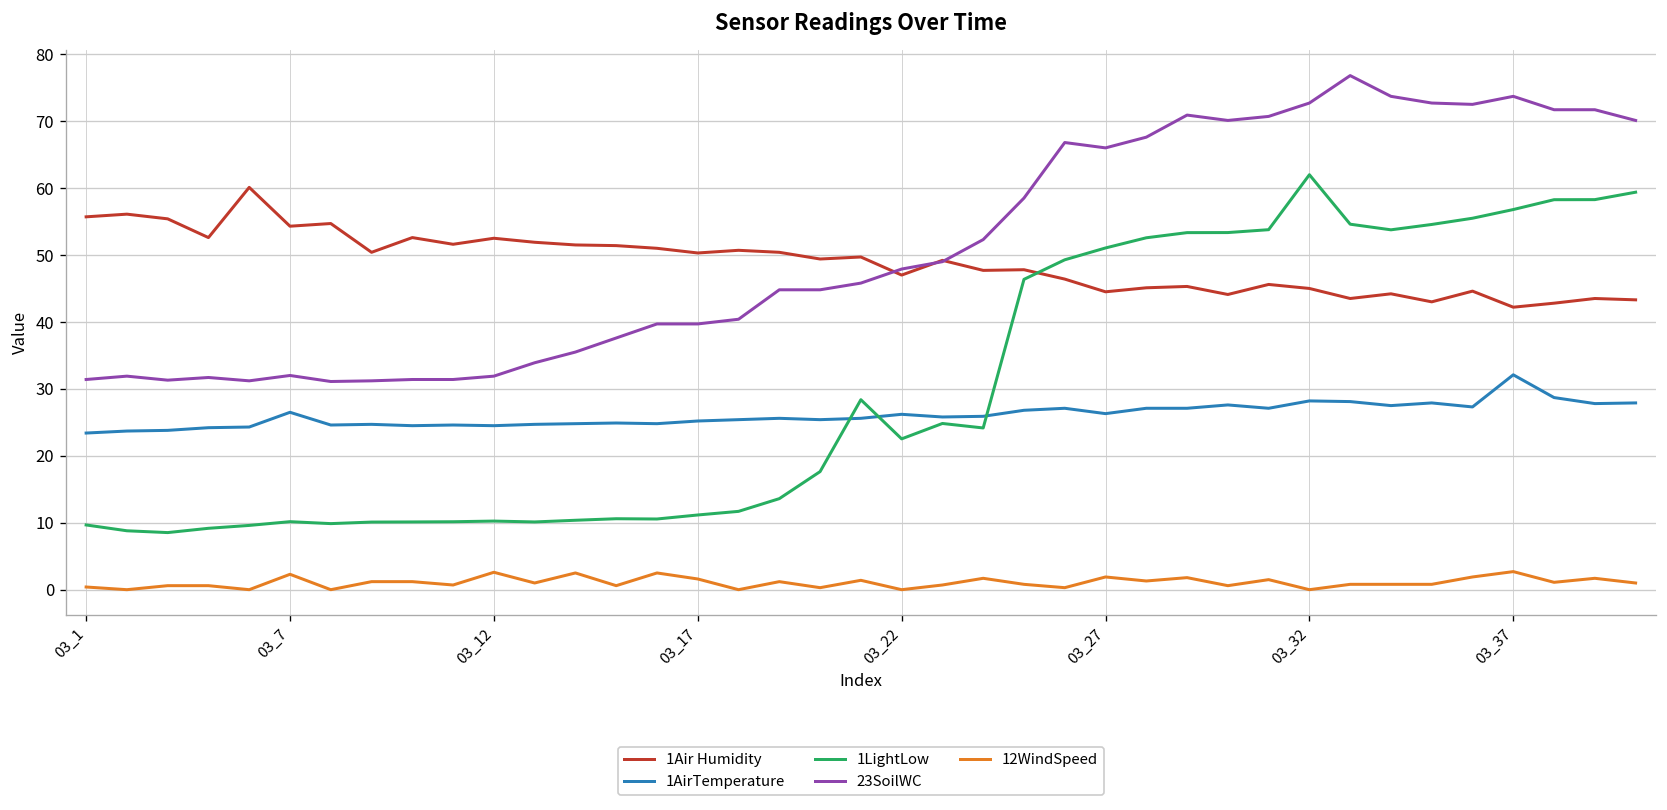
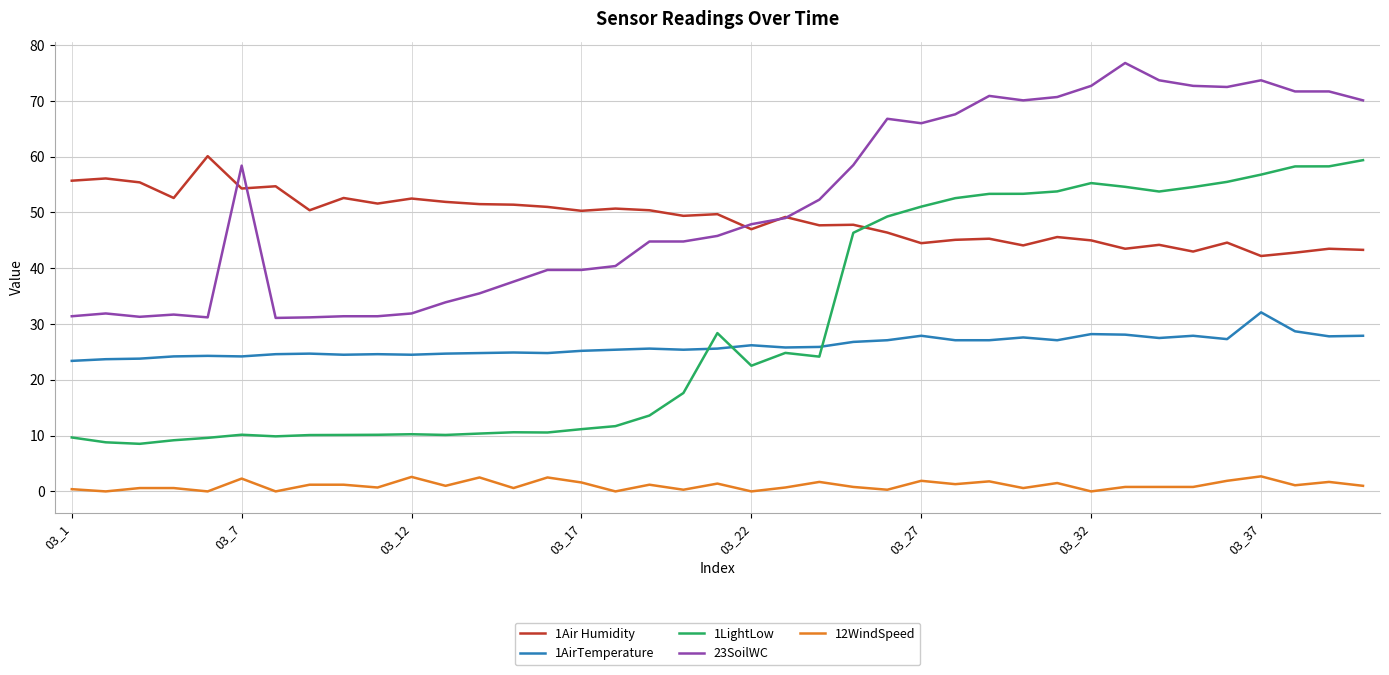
1AirTemperature, 03_7: 27 -> 24
23SoilWC, 03_7: 32 -> 58
1AirTemperature, 03_27: 26 -> 28
1LightLow, 03_32: 62 -> 55
